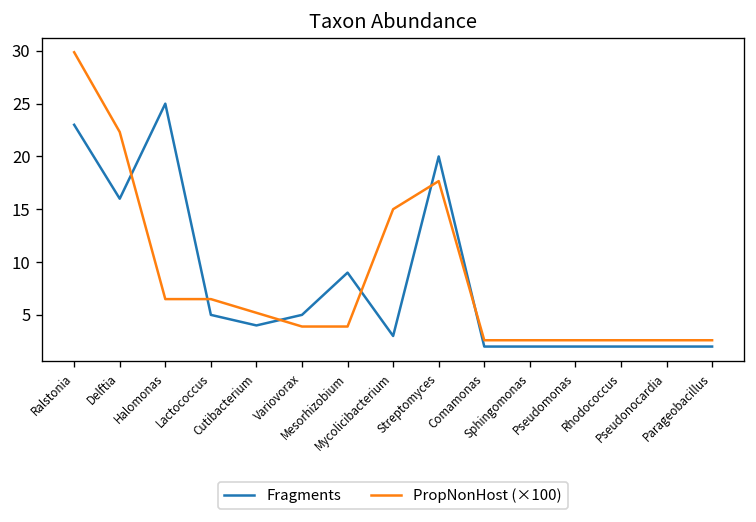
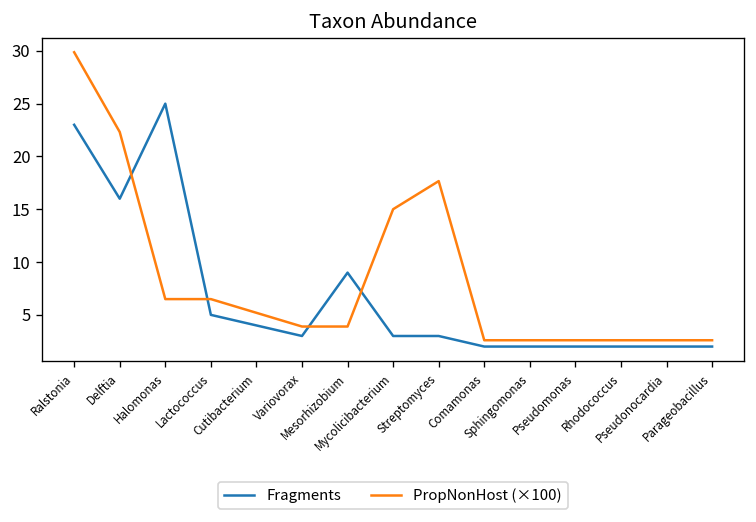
Fragments, Variovorax: 5 -> 3
Fragments, Streptomyces: 20 -> 3
